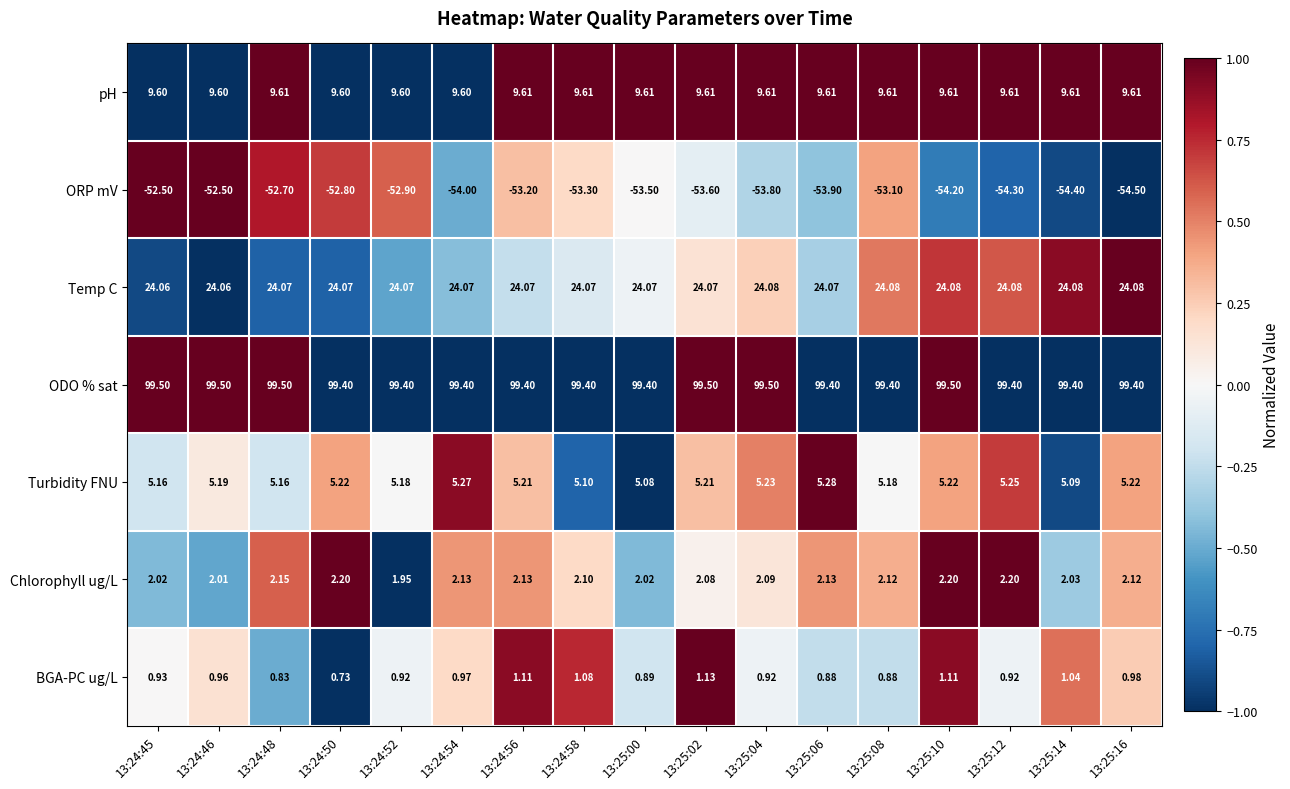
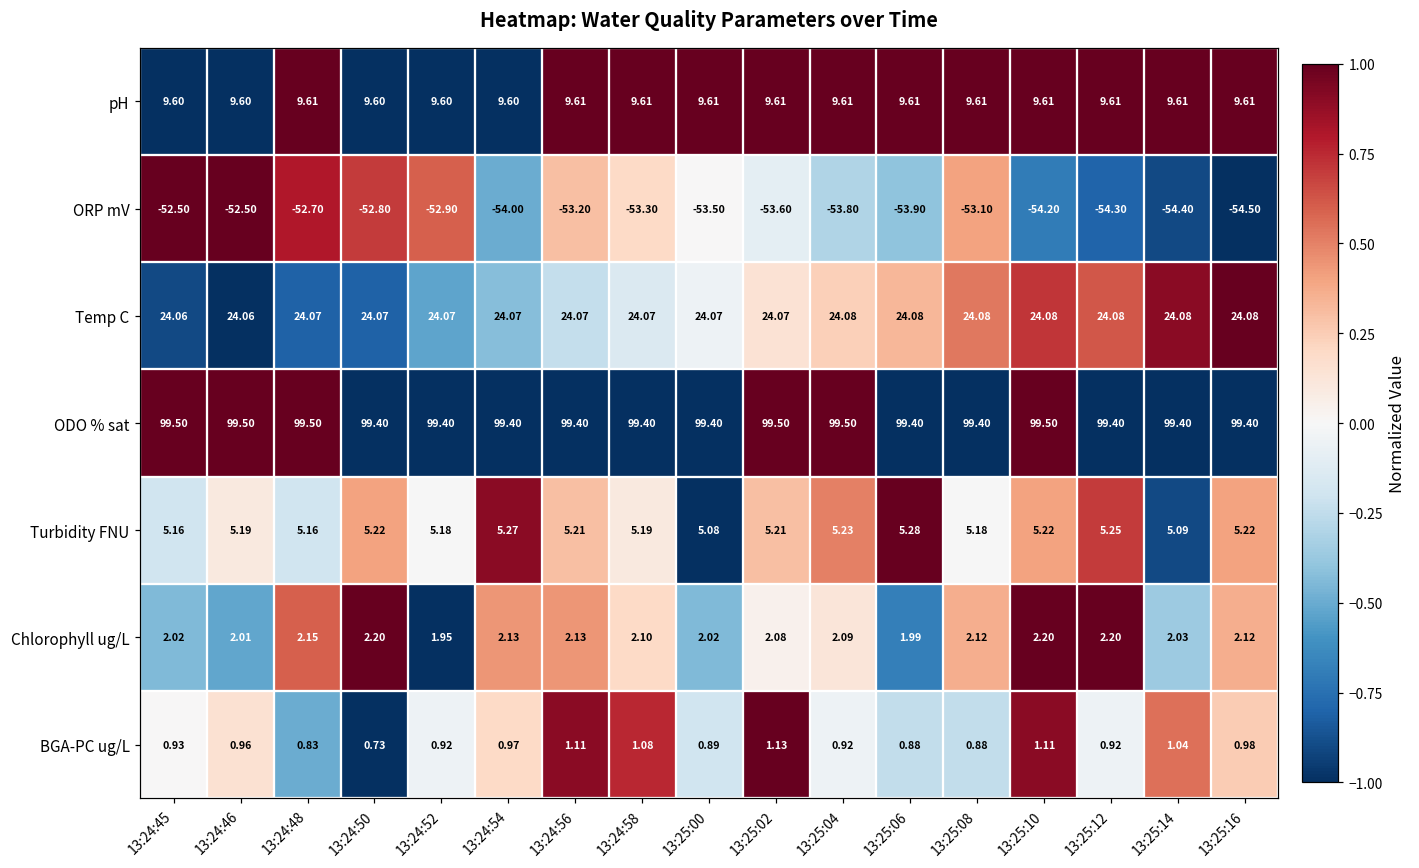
Temp C, 13:25:06: 24.07 -> 24.08
Turbidity FNU, 13:24:58: 5.10 -> 5.19
Chlorophyll ug/L, 13:25:06: 2.13 -> 1.99
